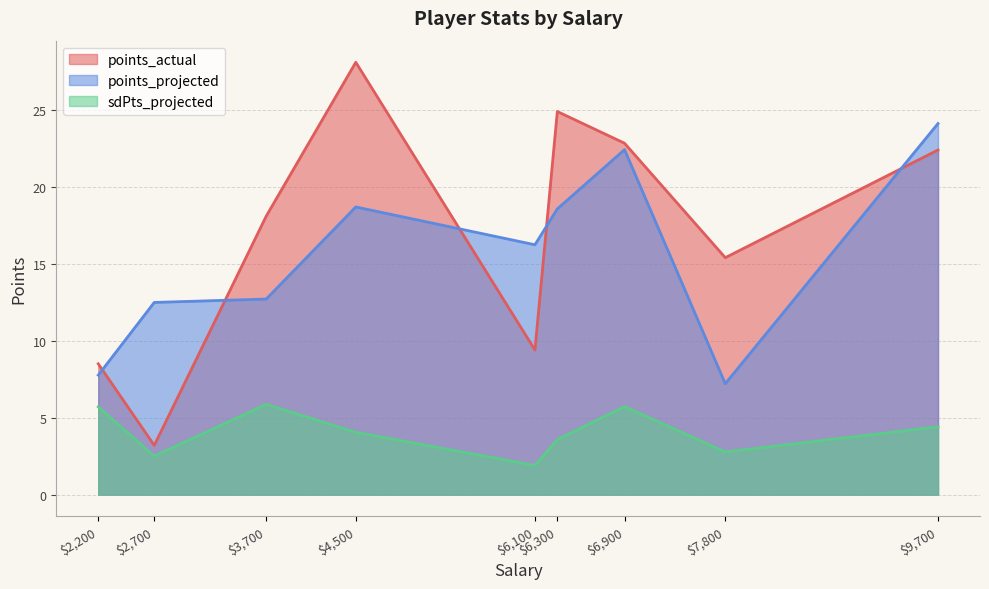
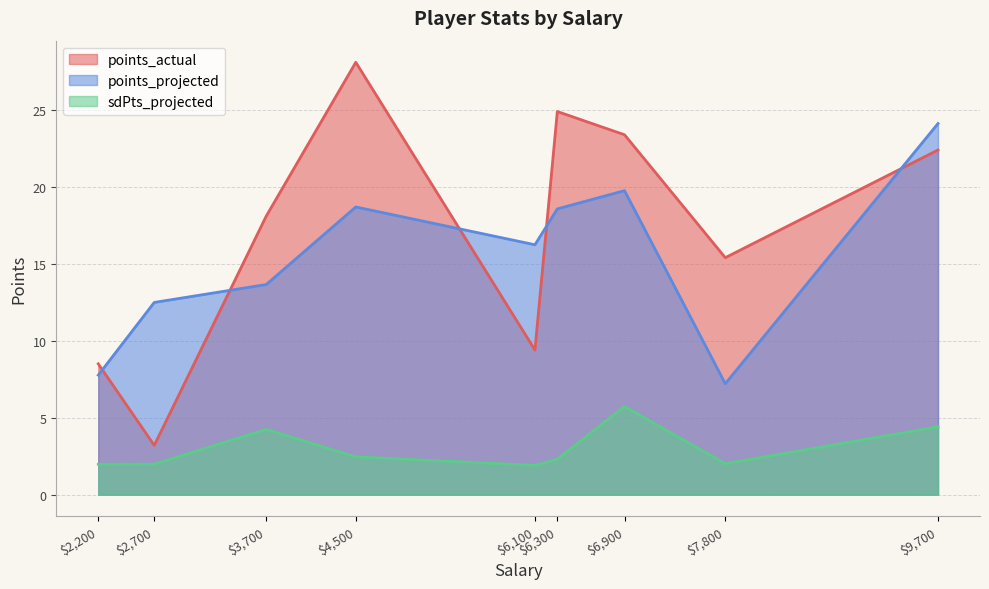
sdPts_projected, $2,200: 5.7 -> 2.0
sdPts_projected, $2,700: 2.5 -> 2.0
points_projected, $3,700: 12.7 -> 13.7
sdPts_projected, $3,700: 5.9 -> 4.2
sdPts_projected, $4,500: 4.0 -> 2.5
sdPts_projected, $6,300: 3.6 -> 2.3
points_actual, $6,900: 22.8 -> 23.4
points_projected, $6,900: 22.4 -> 19.8
sdPts_projected, $7,800: 2.8 -> 2.0
